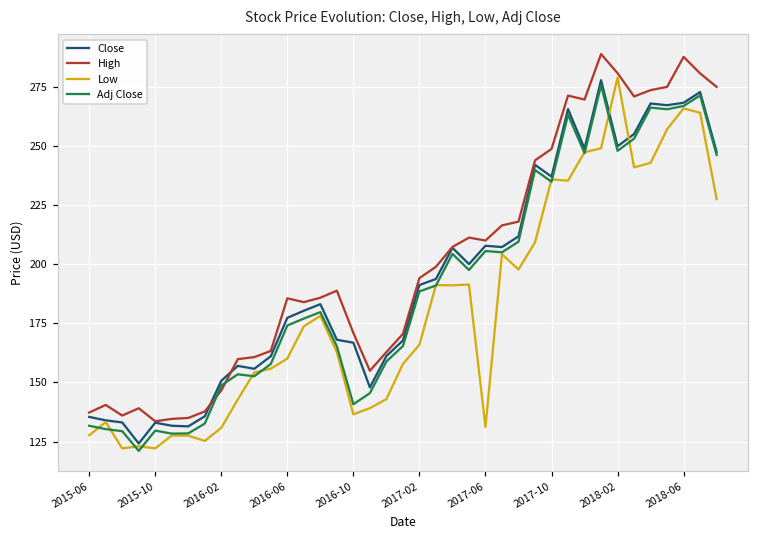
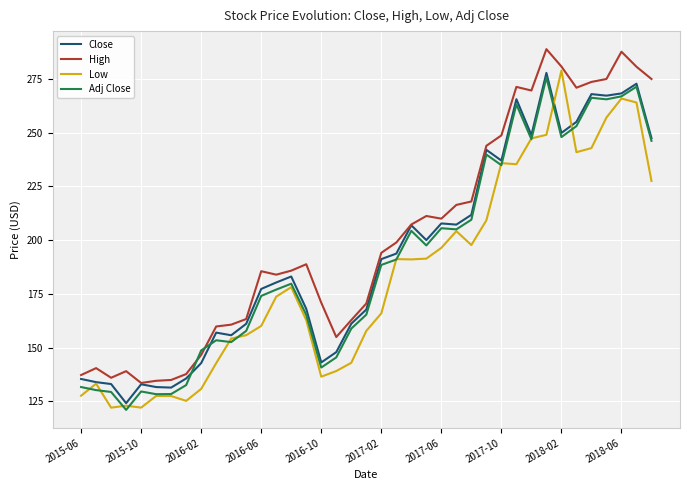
Close, 2016-02: 151 -> 143
Close, 2016-10: 167 -> 143
Low, 2017-06: 131 -> 196
